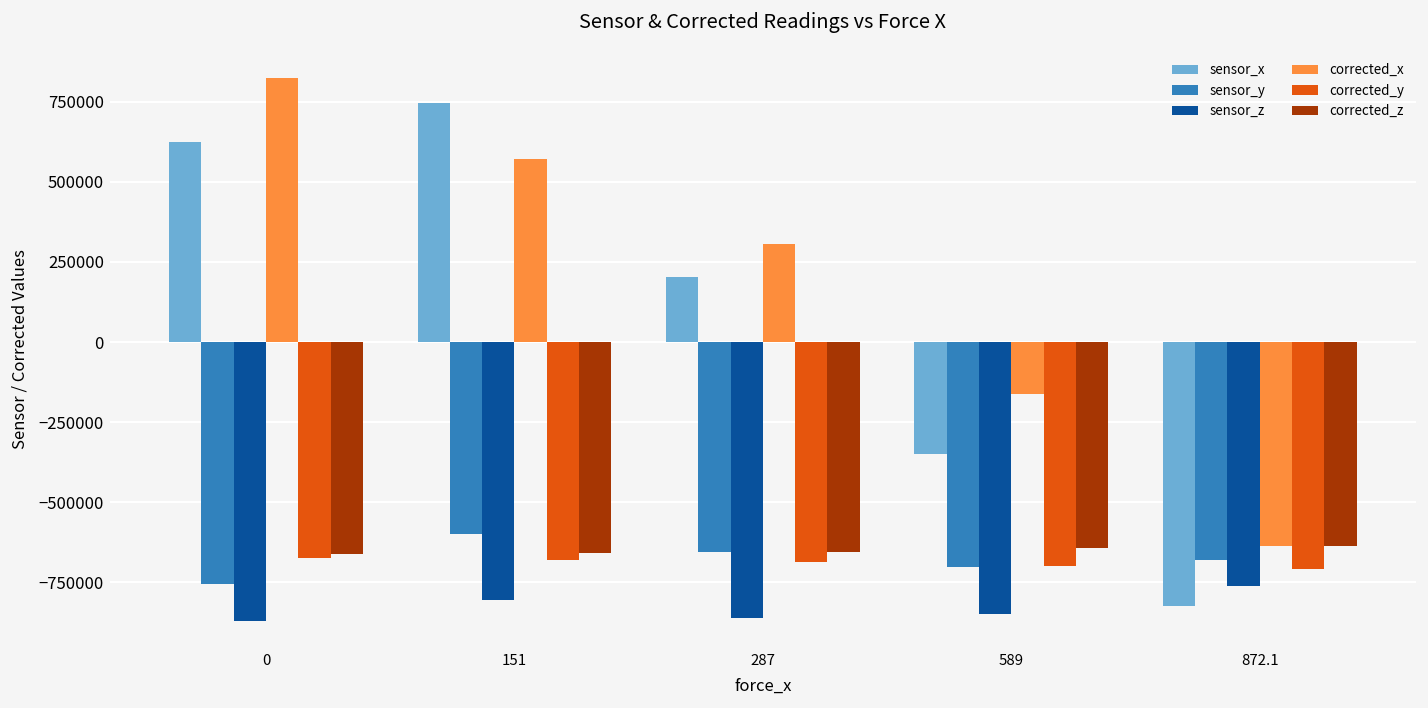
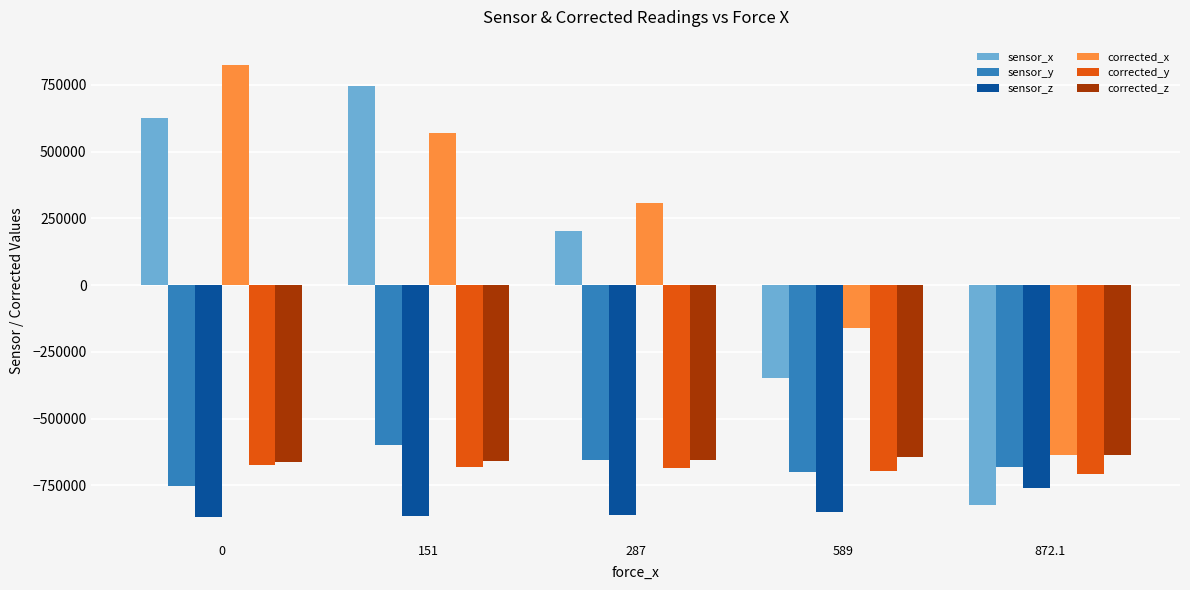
sensor_z, 151: -800000 -> -860000
